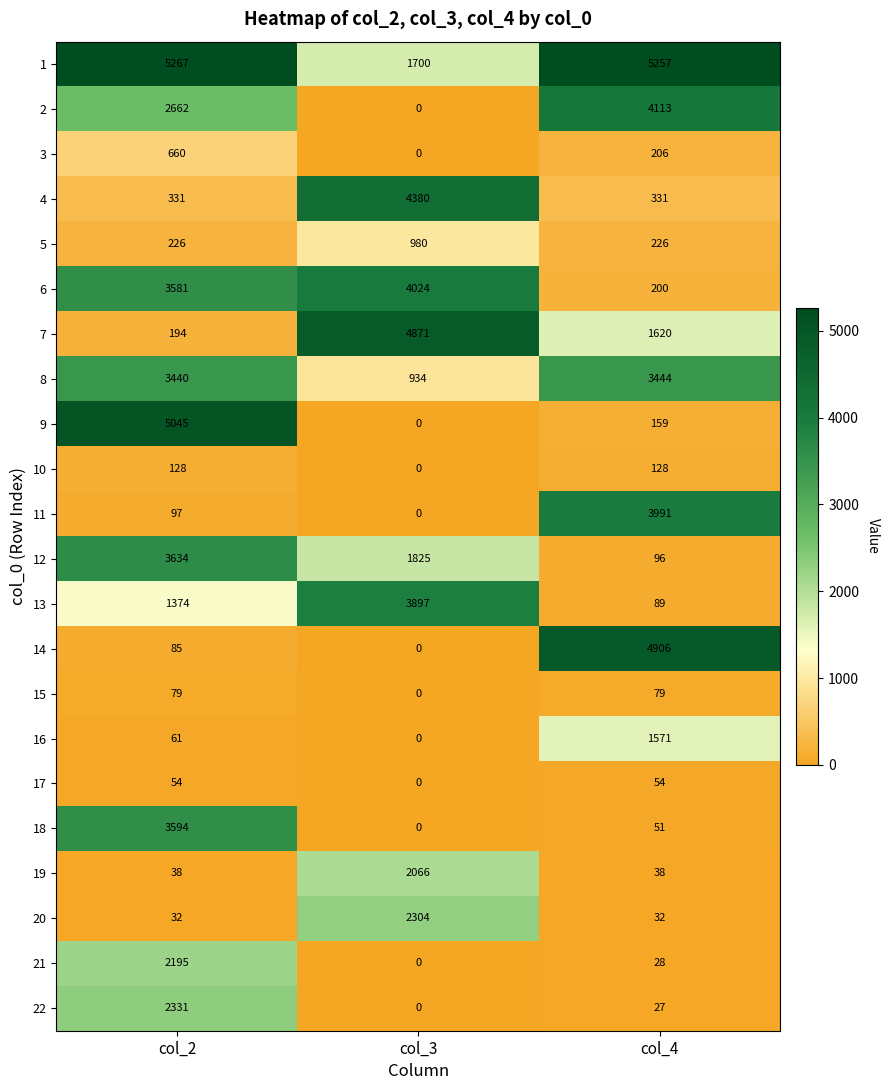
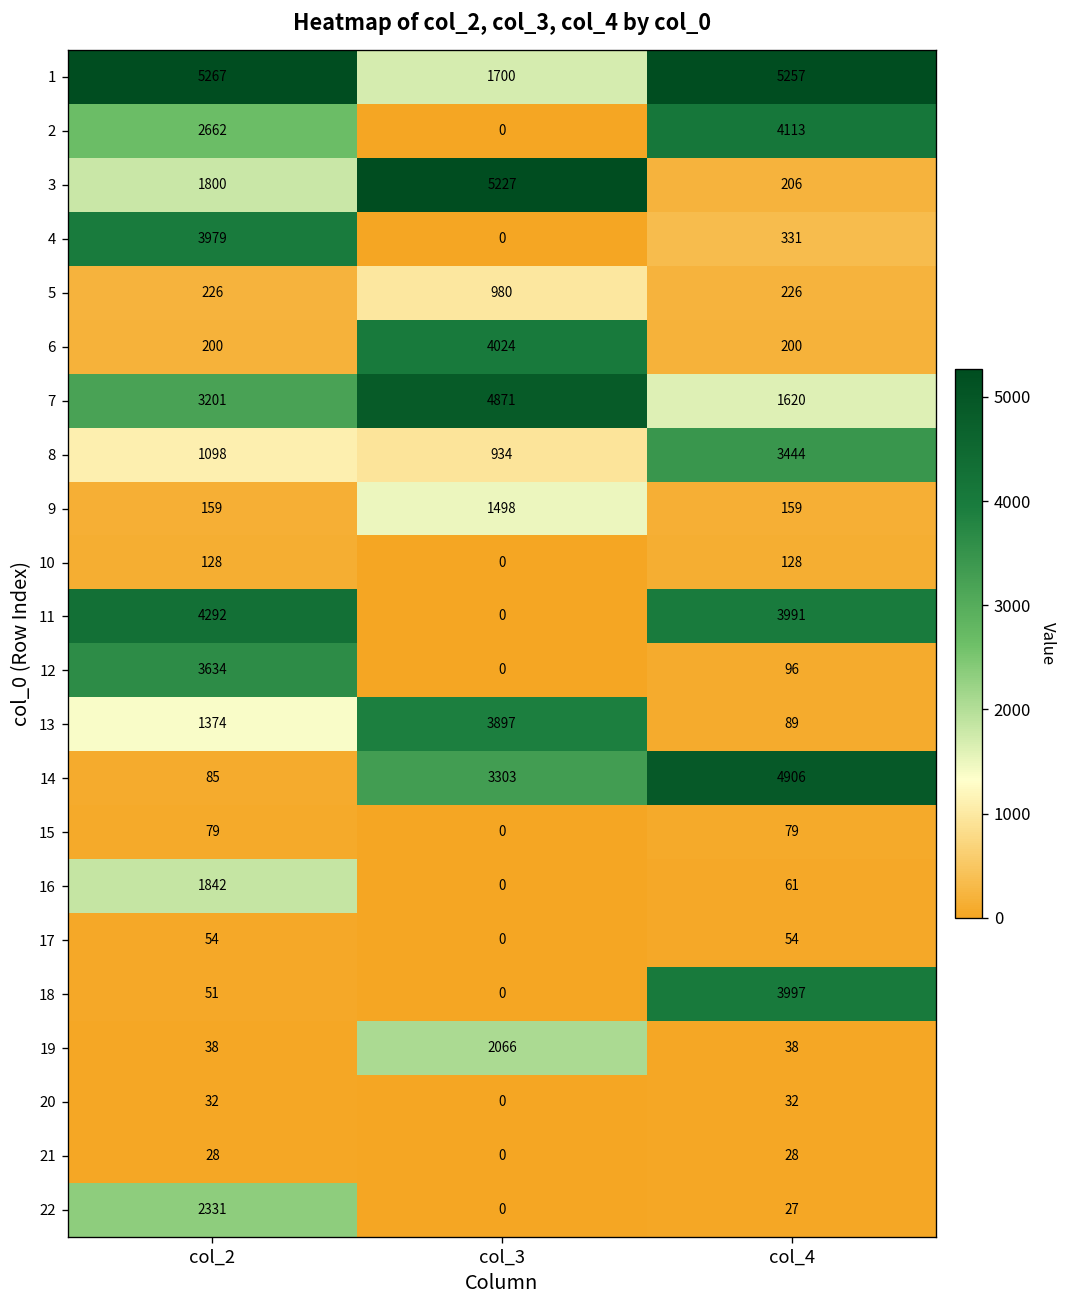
3, col_2: 660 -> 1800
3, col_3: 0 -> 5227
4, col_2: 331 -> 3979
4, col_3: 4380 -> 0
6, col_2: 3581 -> 200
7, col_2: 194 -> 3201
8, col_2: 3440 -> 1098
9, col_2: 5045 -> 159
9, col_3: 0 -> 1498
11, col_2: 97 -> 4292
12, col_3: 1825 -> 0
14, col_3: 0 -> 3303
16, col_2: 61 -> 1842
16, col_4: 1571 -> 61
18, col_2: 3594 -> 51
18, col_4: 51 -> 3997
20, col_3: 2304 -> 0
21, col_2: 2195 -> 28
